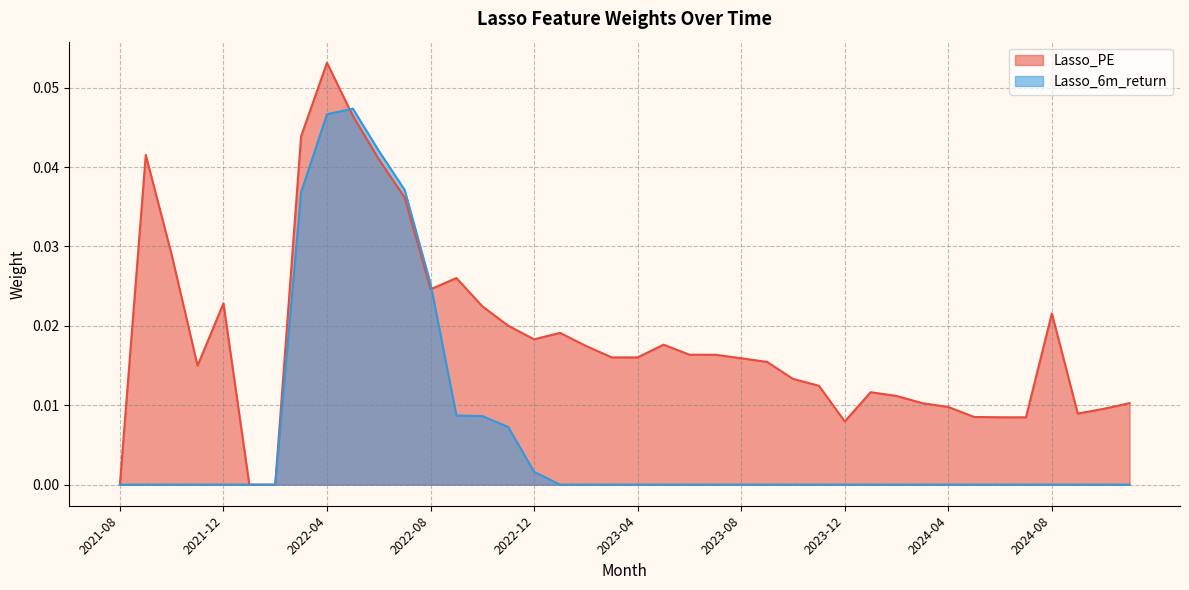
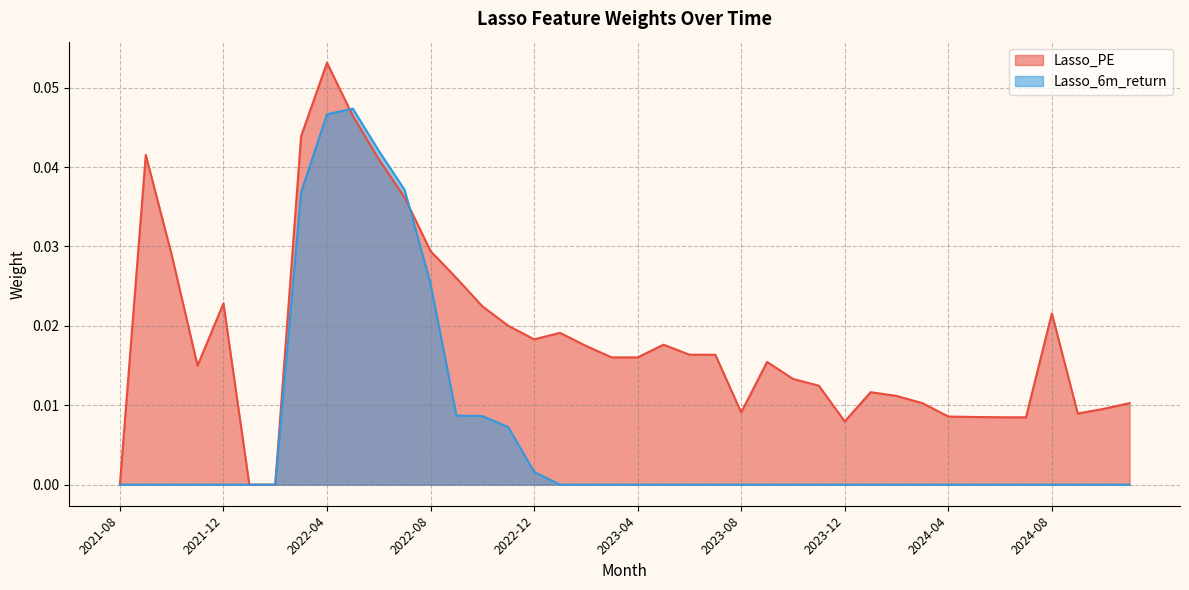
Lasso_PE, 2022-08: 0.025 -> 0.029
Lasso_PE, 2023-08: 0.016 -> 0.009
Lasso_PE, 2024-04: 0.010 -> 0.009
